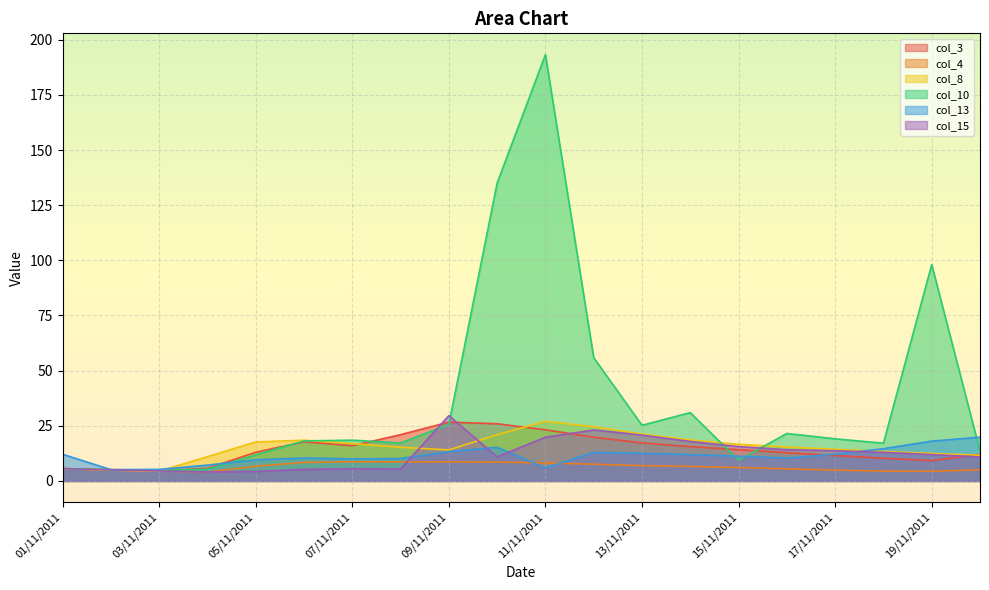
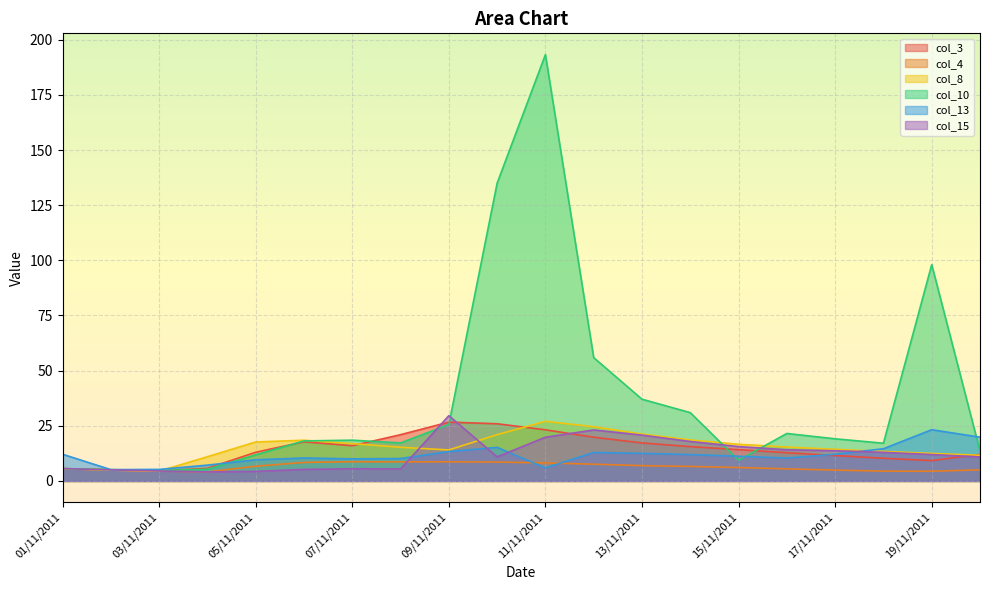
col_10, 13/11/2011: 25 -> 37
col_13, 19/11/2011: 18 -> 23
